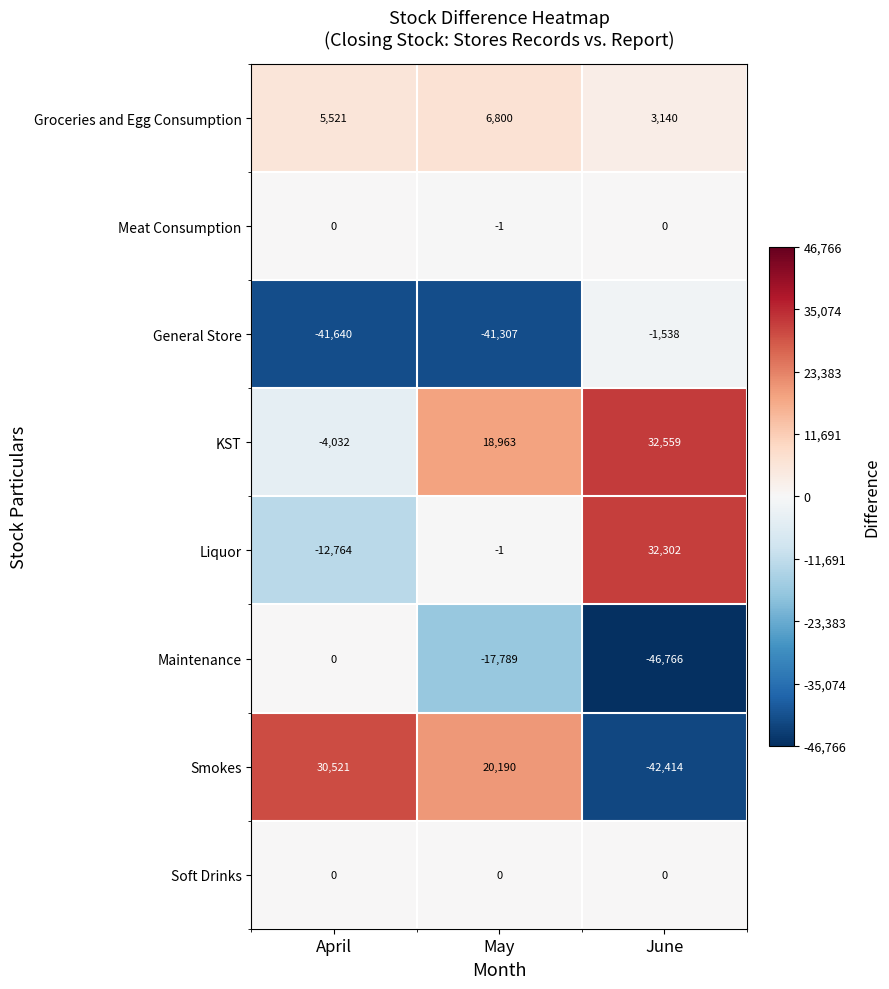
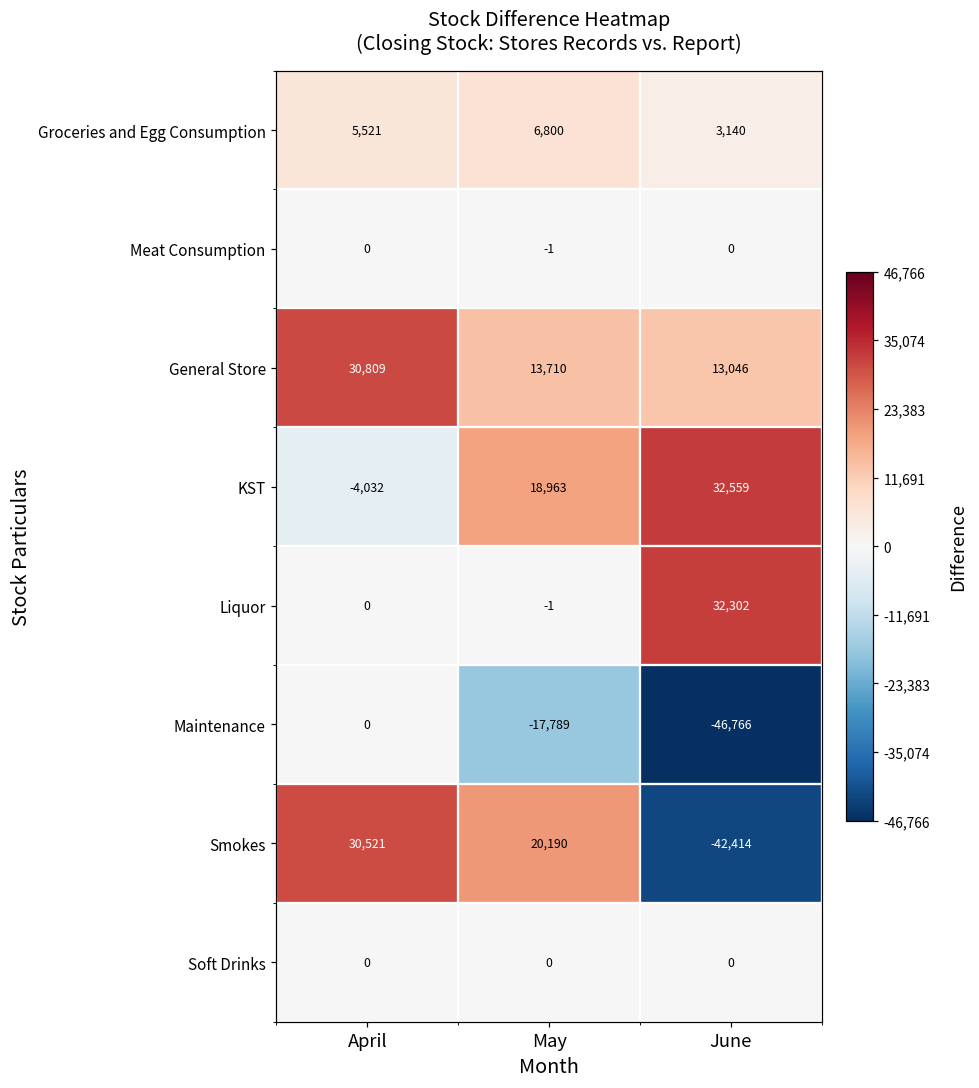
General Store, April: -41,640 -> 30,809
General Store, May: -41,307 -> 13,710
General Store, June: -1,538 -> 13,046
Liquor, April: -12,764 -> 0
